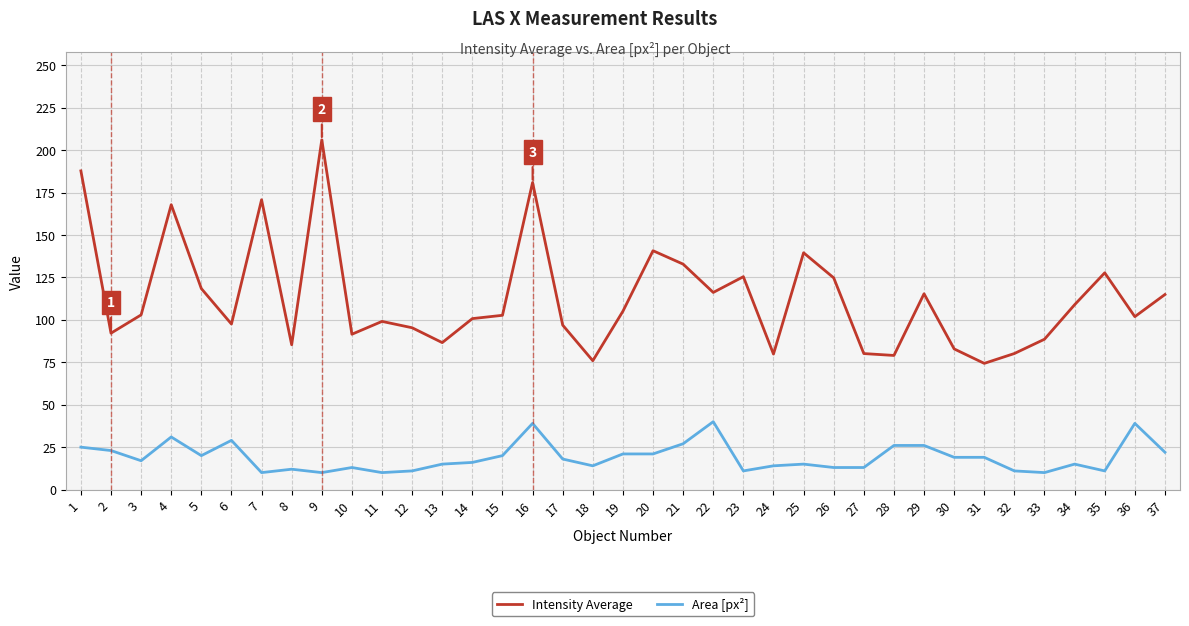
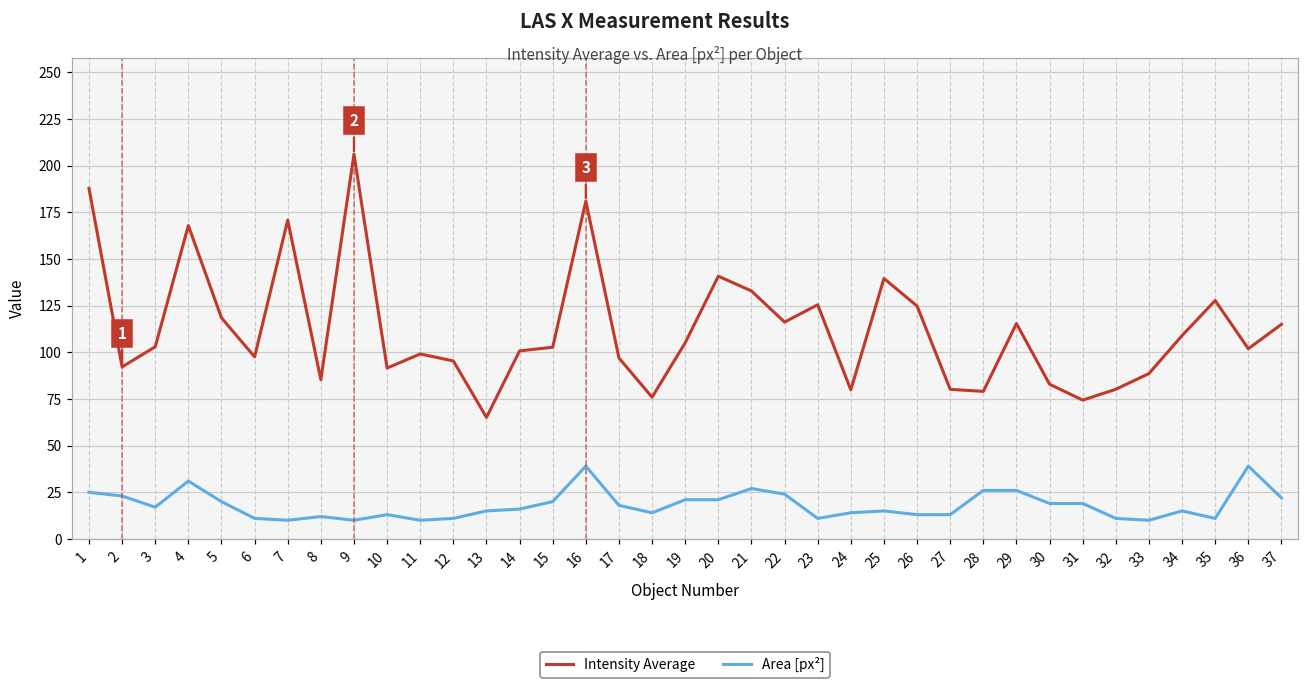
Area [px²], 6: 29 -> 11
Intensity Average, 13: 87 -> 65
Area [px²], 22: 40 -> 24
